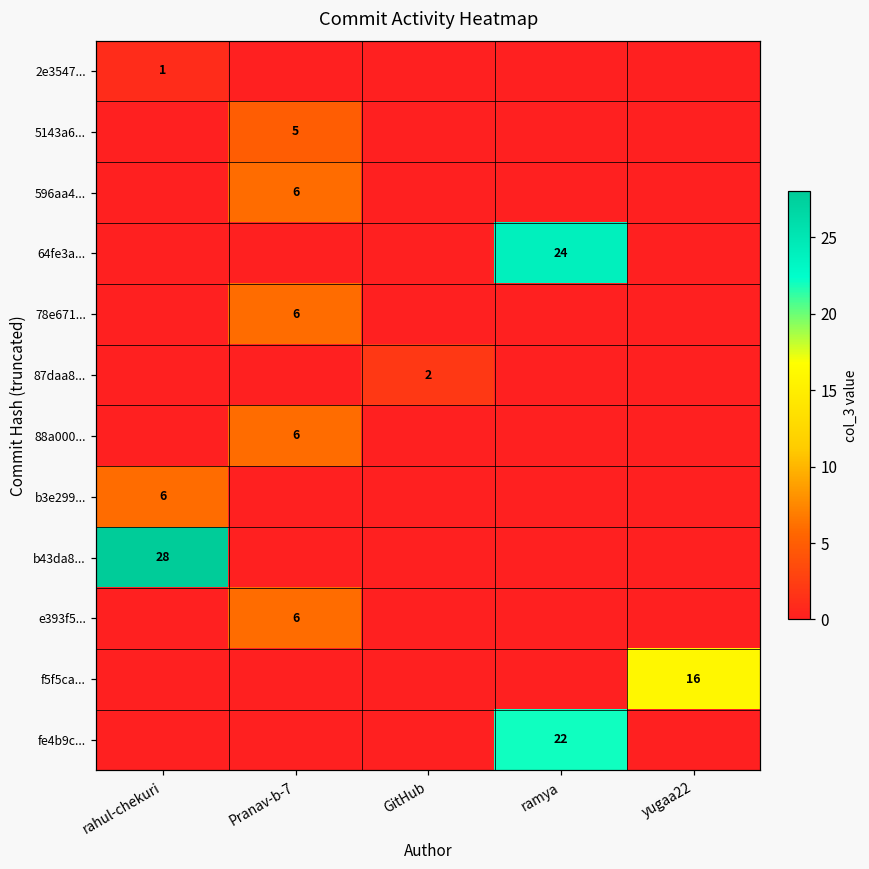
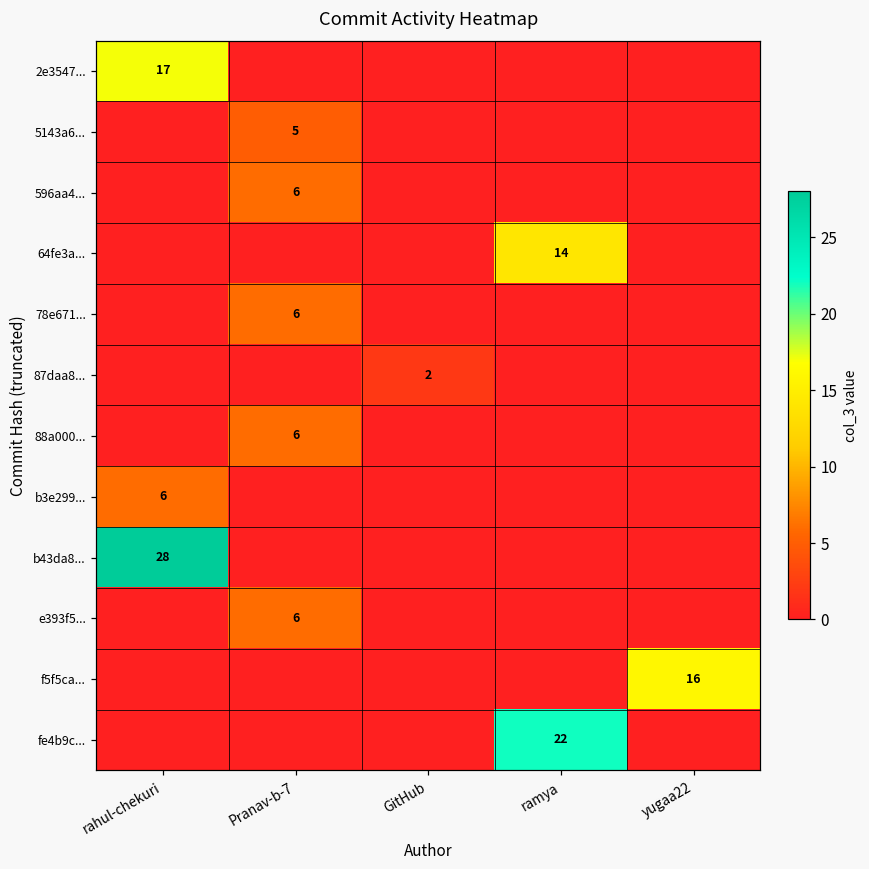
2e3547..., rahul-chekuri: 1 -> 17
64fe3a..., ramya: 24 -> 14
